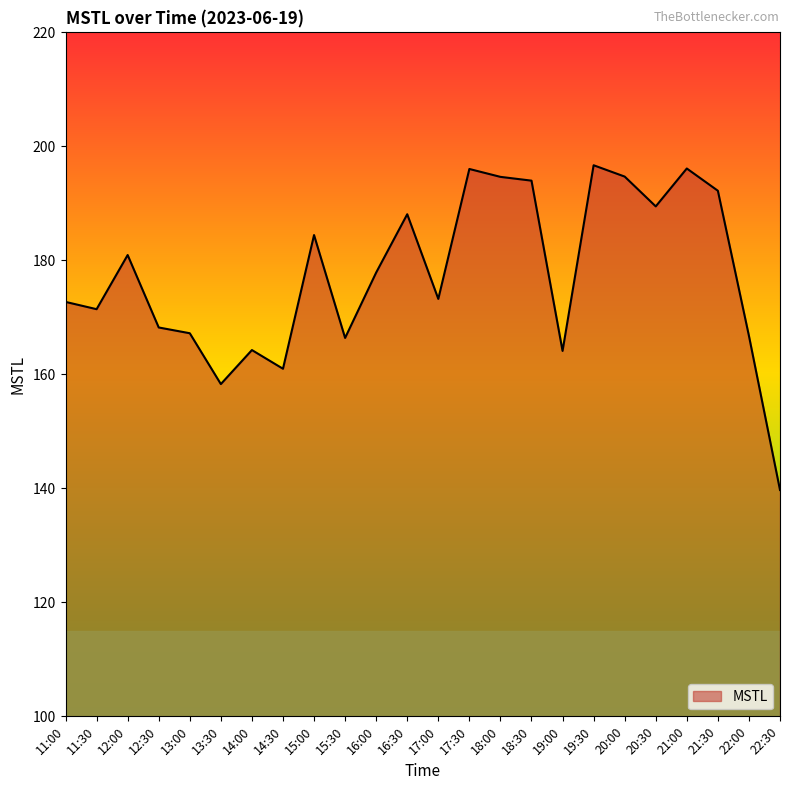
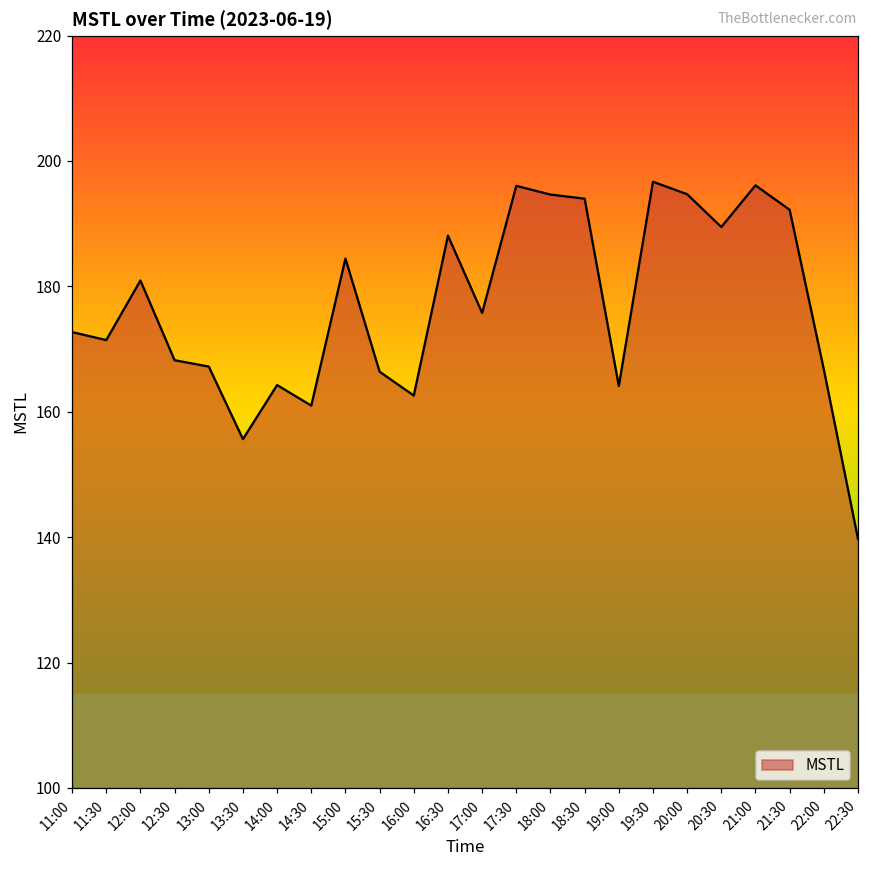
13:30: 158 -> 156
16:00: 178 -> 163
17:00: 173 -> 176
